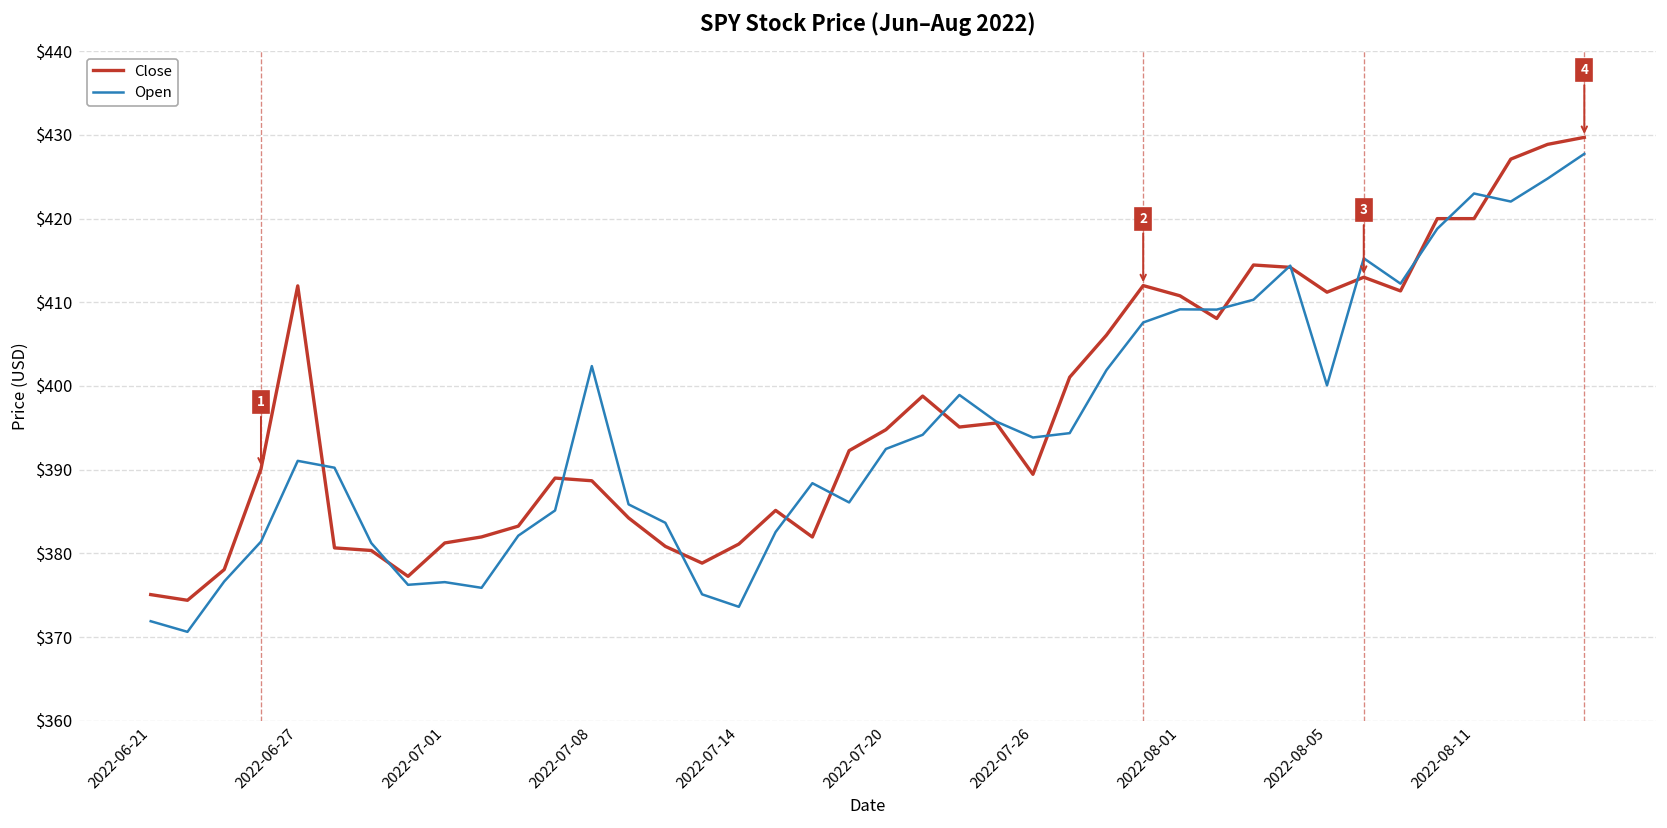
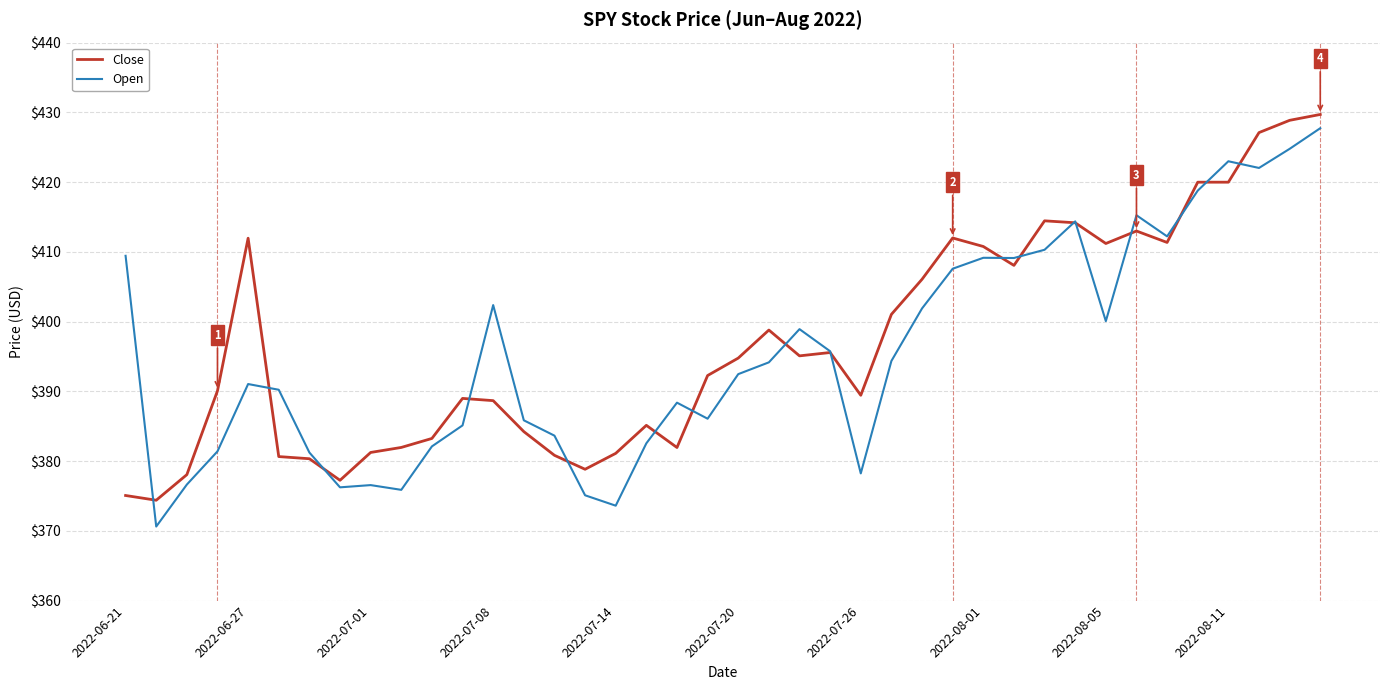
Open, 2022-06-21: $372 -> $409
Open, 2022-07-26: $394 -> $378
